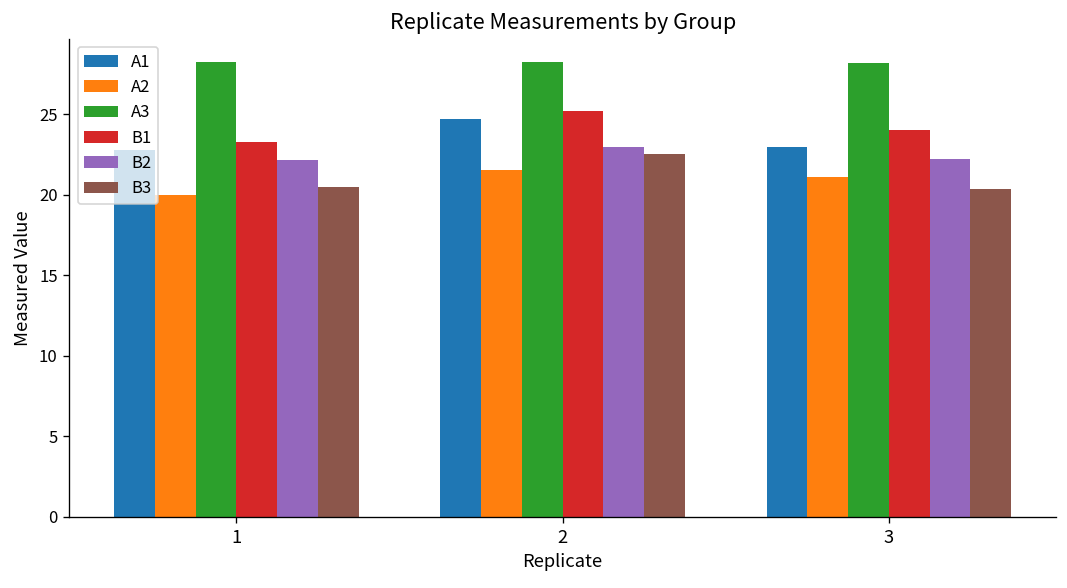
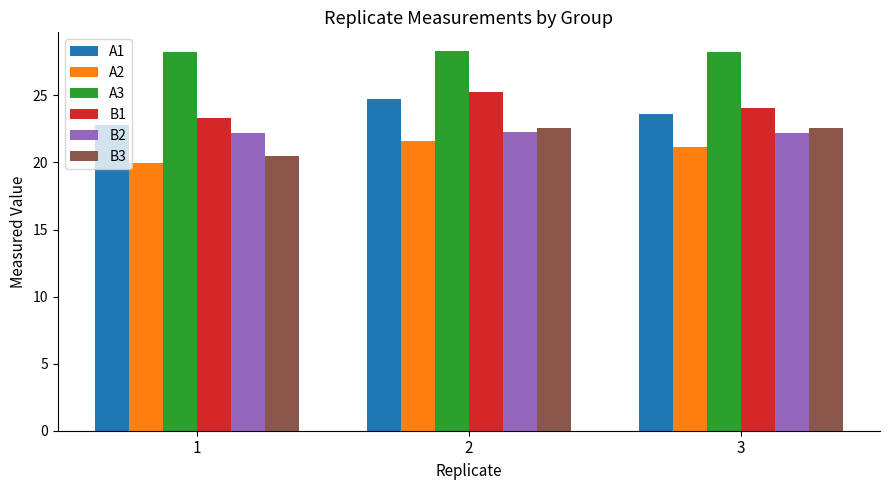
B2, 2: 23.0 -> 22.3
A1, 3: 23.0 -> 23.6
B3, 3: 20.4 -> 22.6
